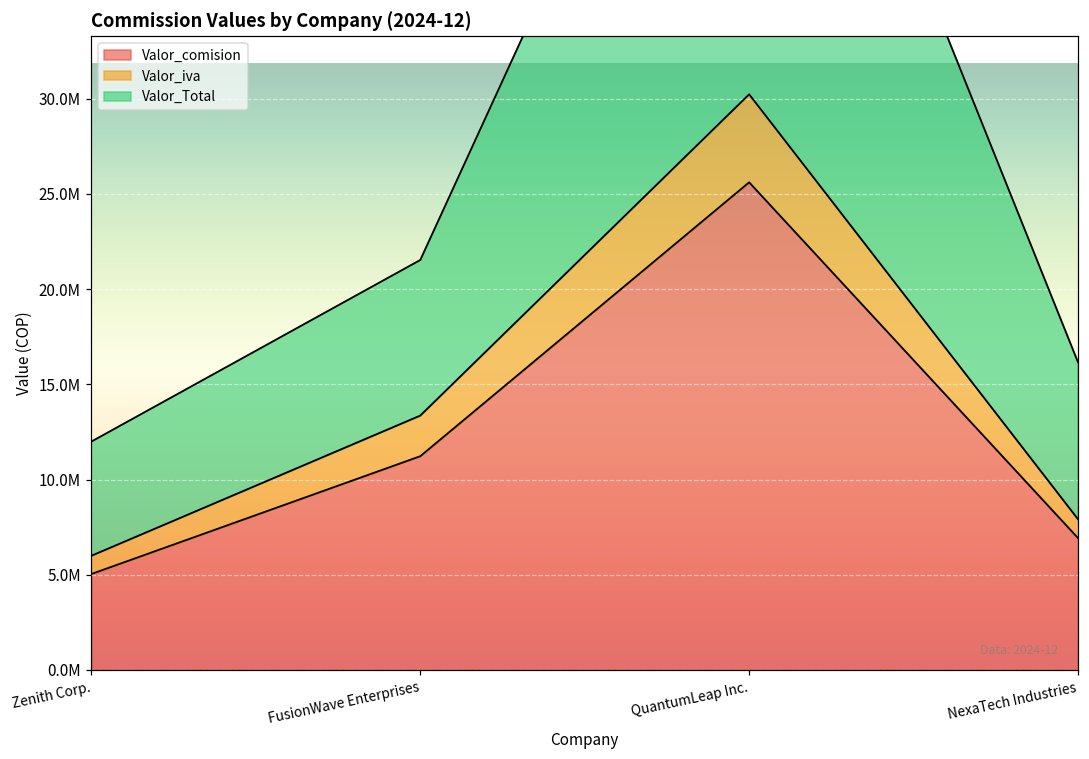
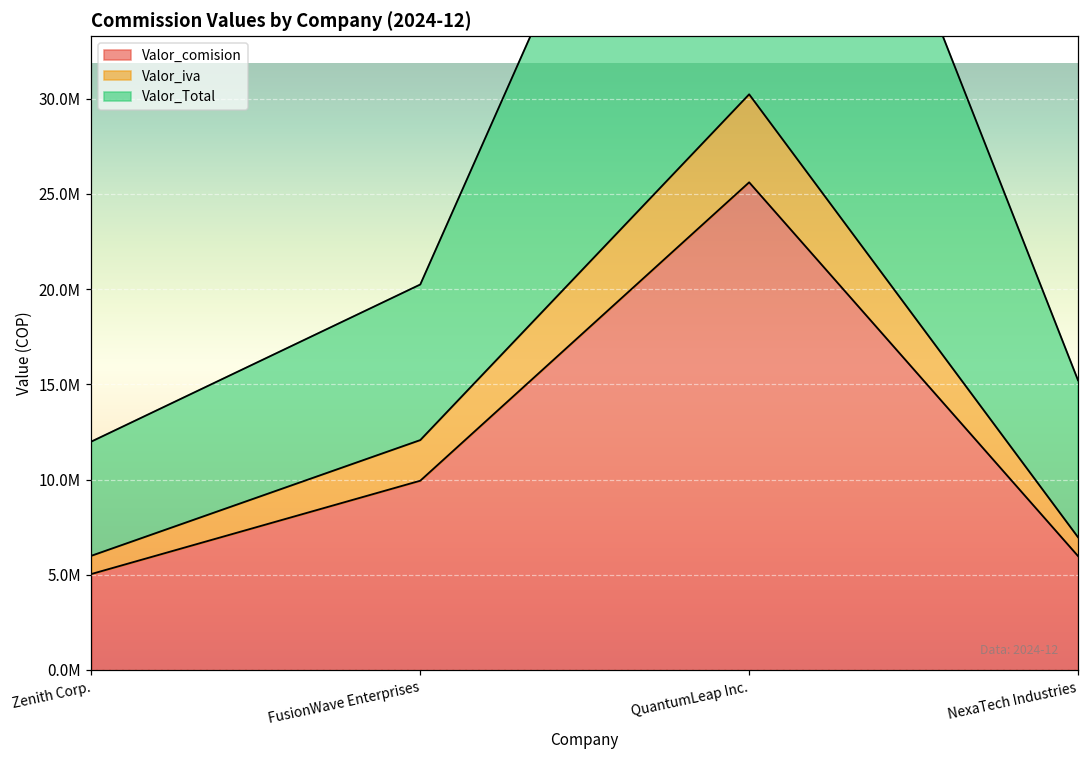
Valor_comision, FusionWave Enterprises: 11200000 -> 9900000
Valor_comision, NexaTech Industries: 6900000 -> 6000000
